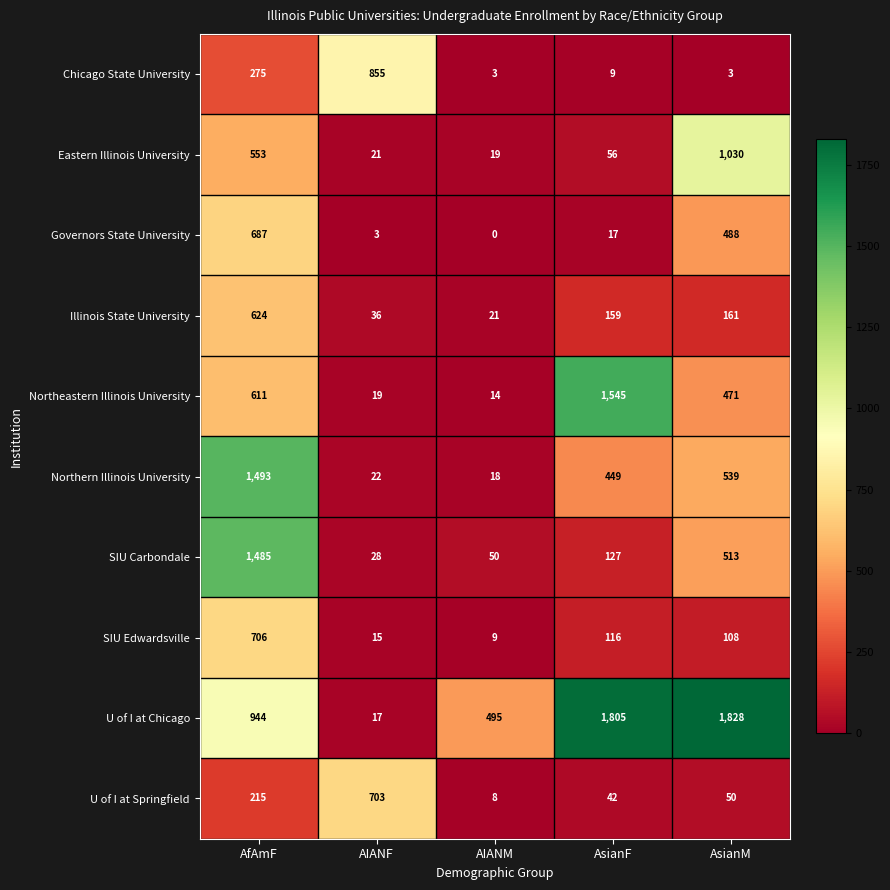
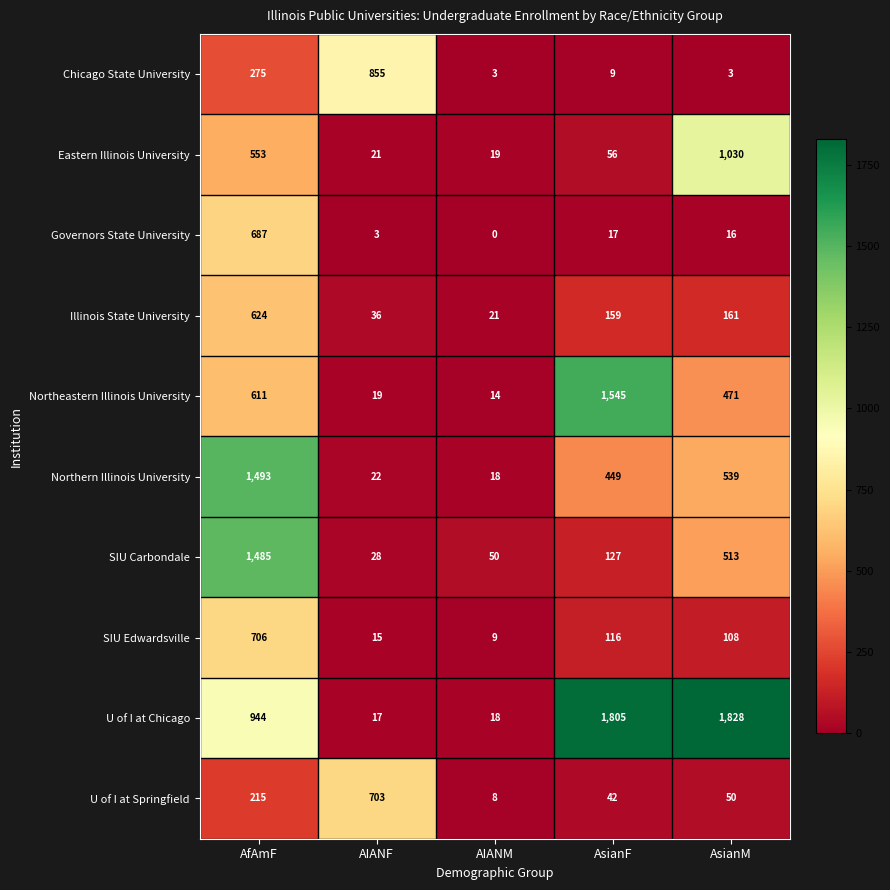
Governors State University, AsianM: 488 -> 16
U of I at Chicago, AIANM: 495 -> 18
